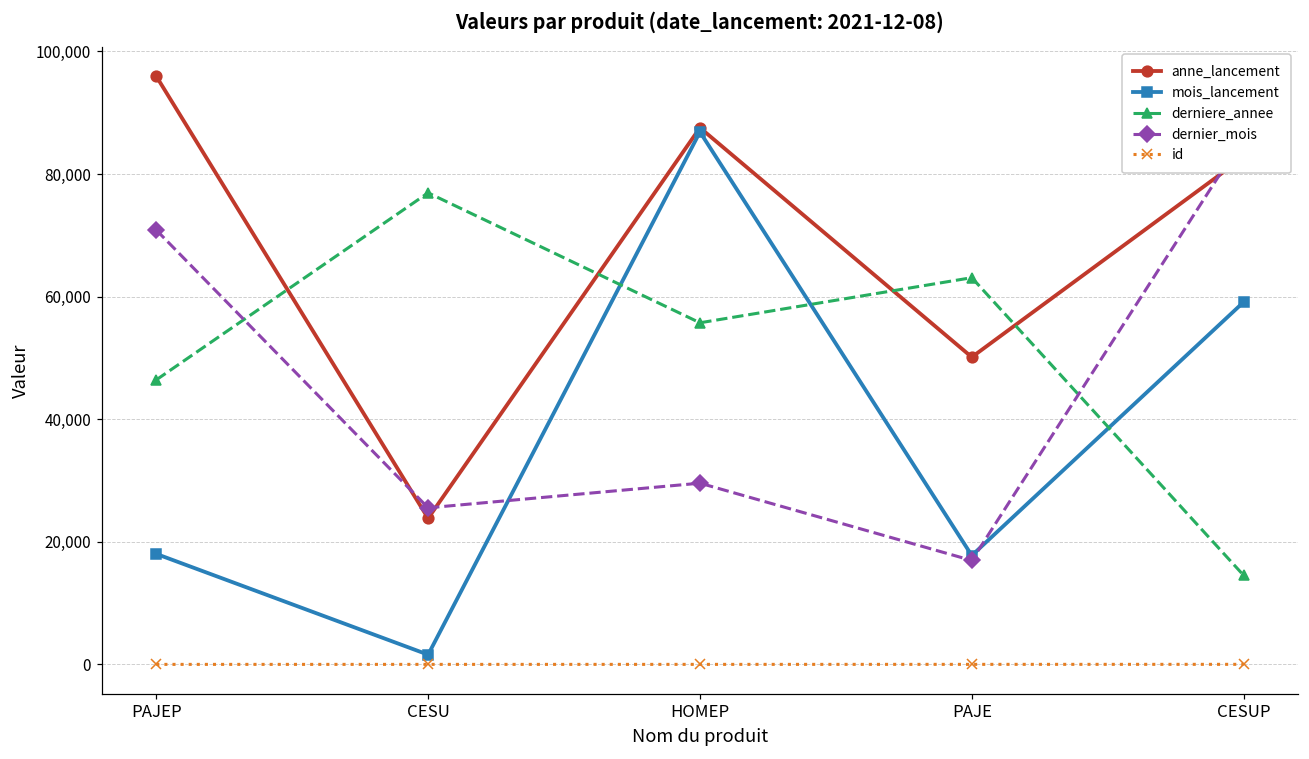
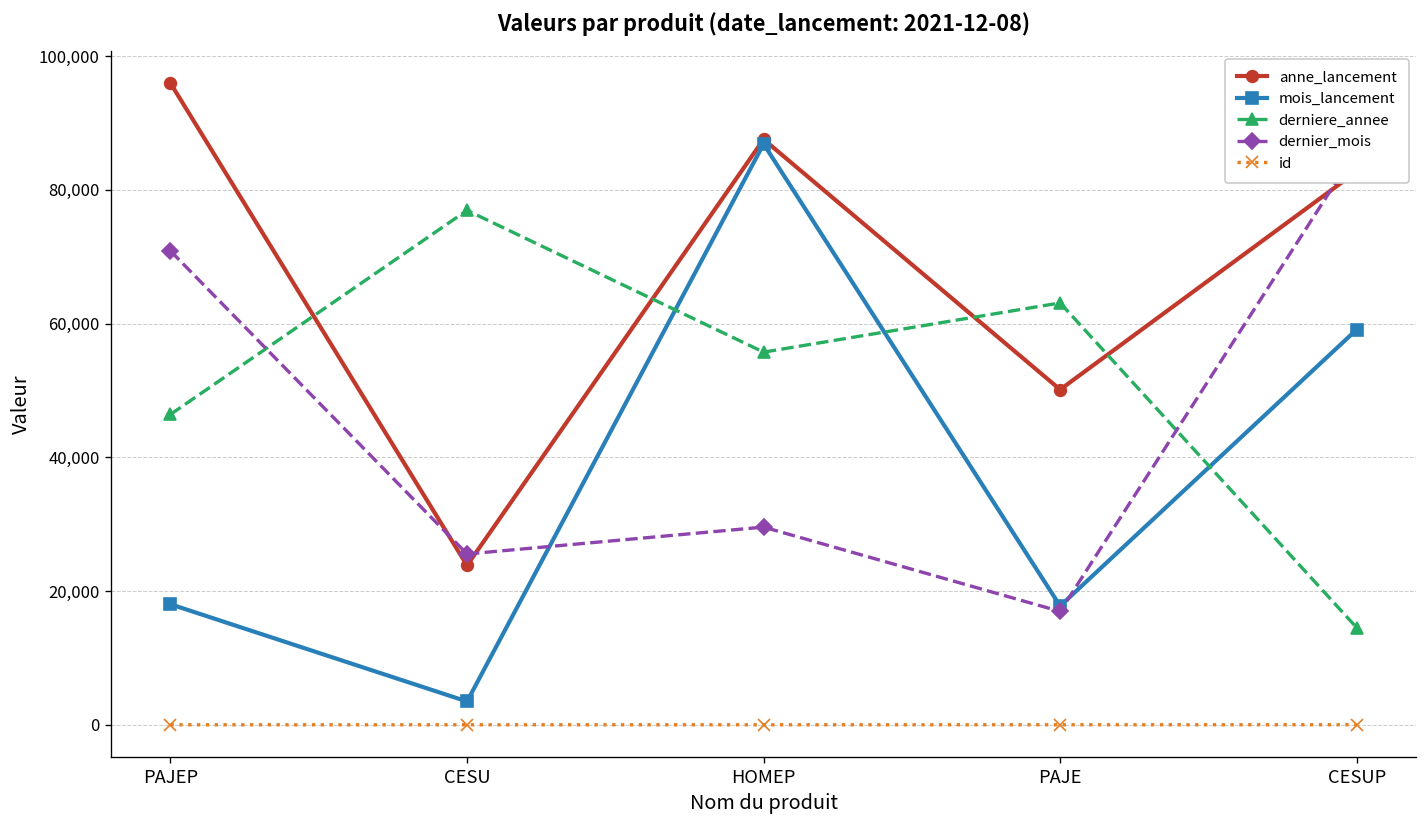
mois_lancement, CESU: 2,000 -> 3,000
